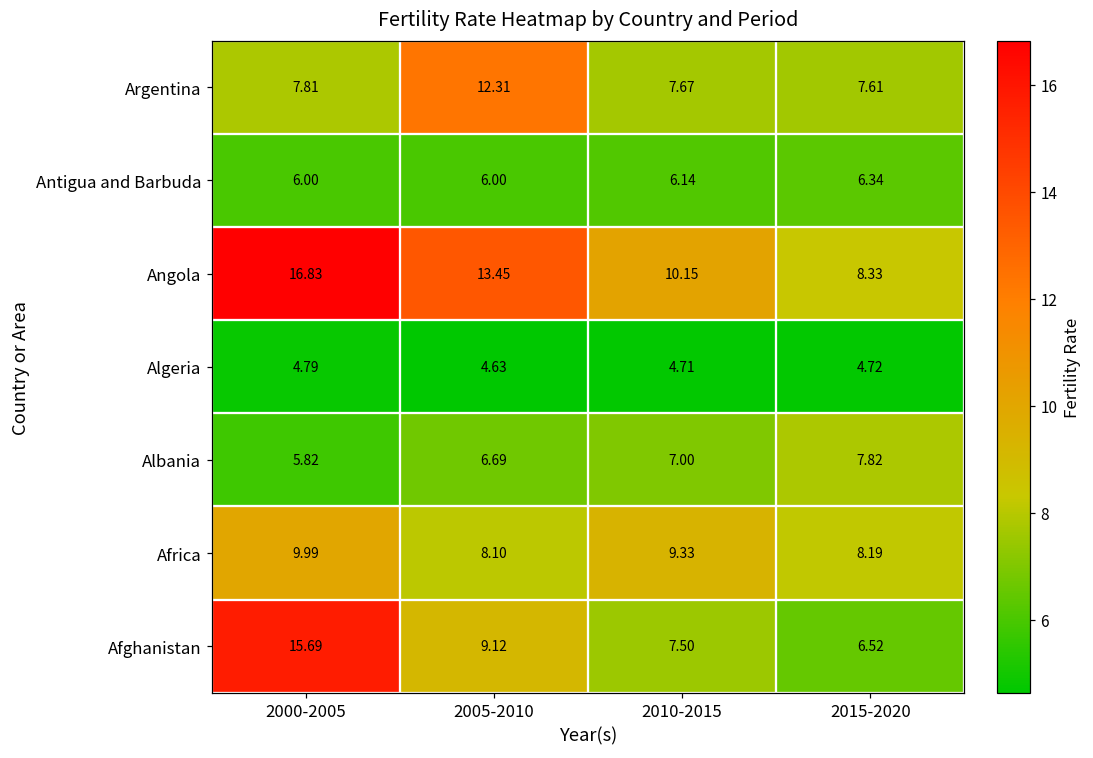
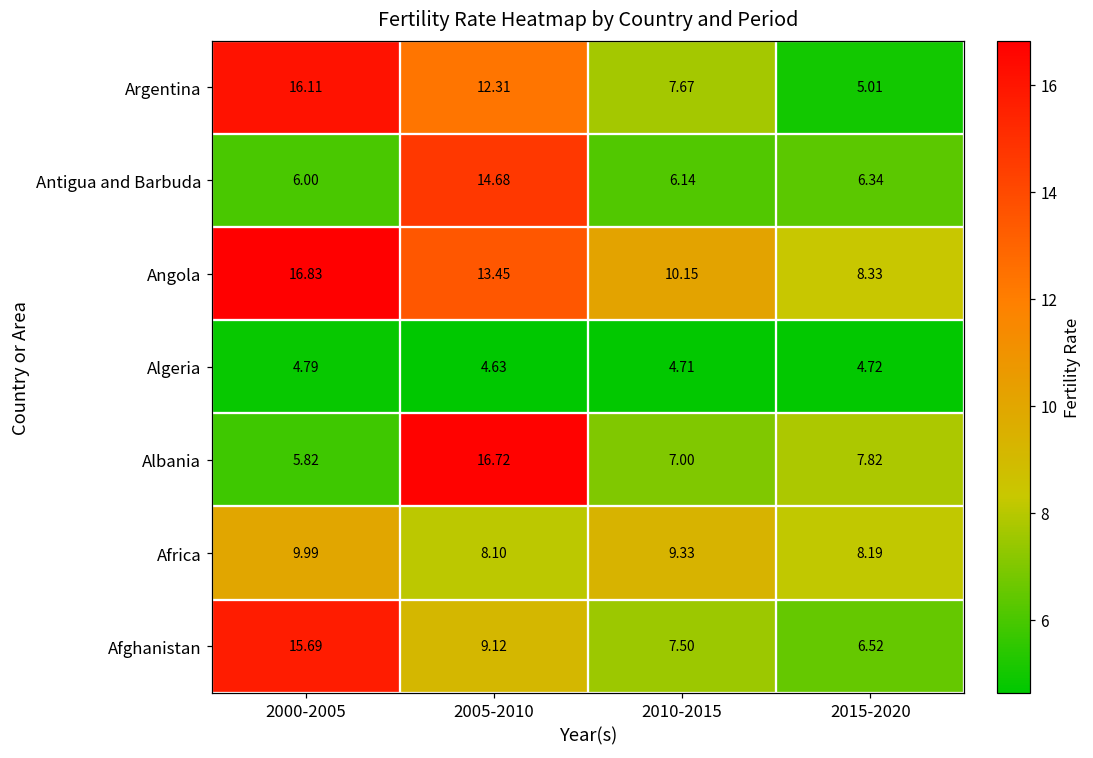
Argentina, 2000-2005: 7.81 -> 16.11
Argentina, 2015-2020: 7.61 -> 5.01
Antigua and Barbuda, 2005-2010: 6.00 -> 14.68
Albania, 2005-2010: 6.69 -> 16.72
